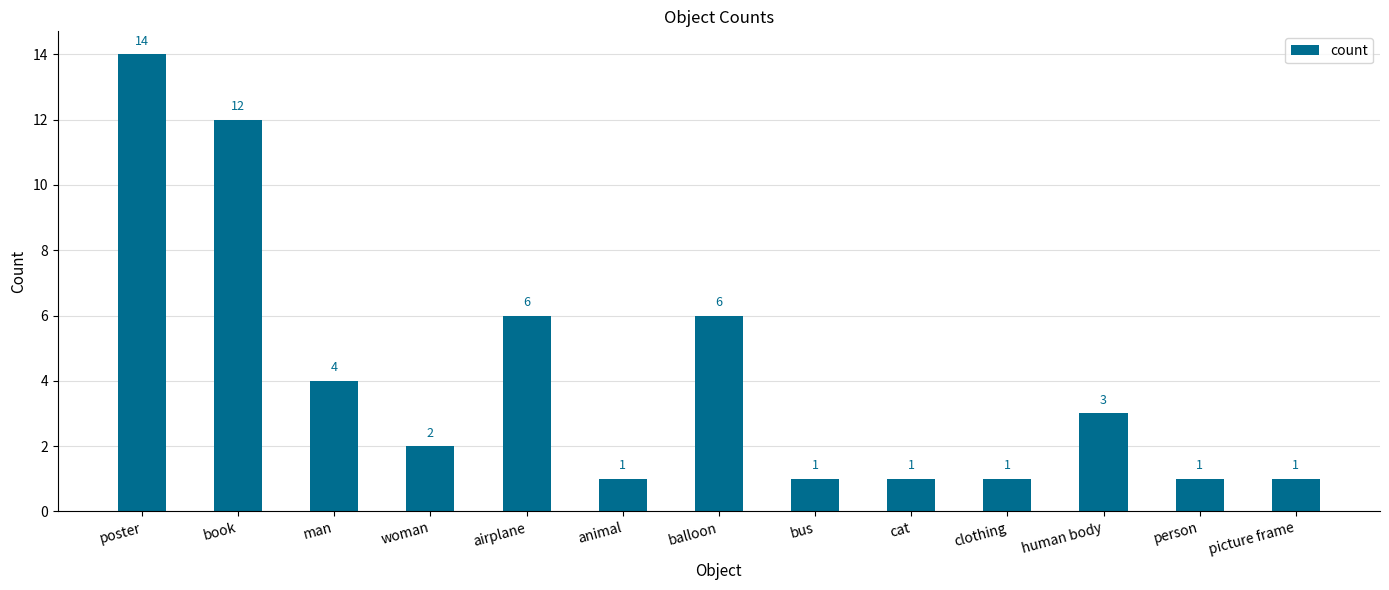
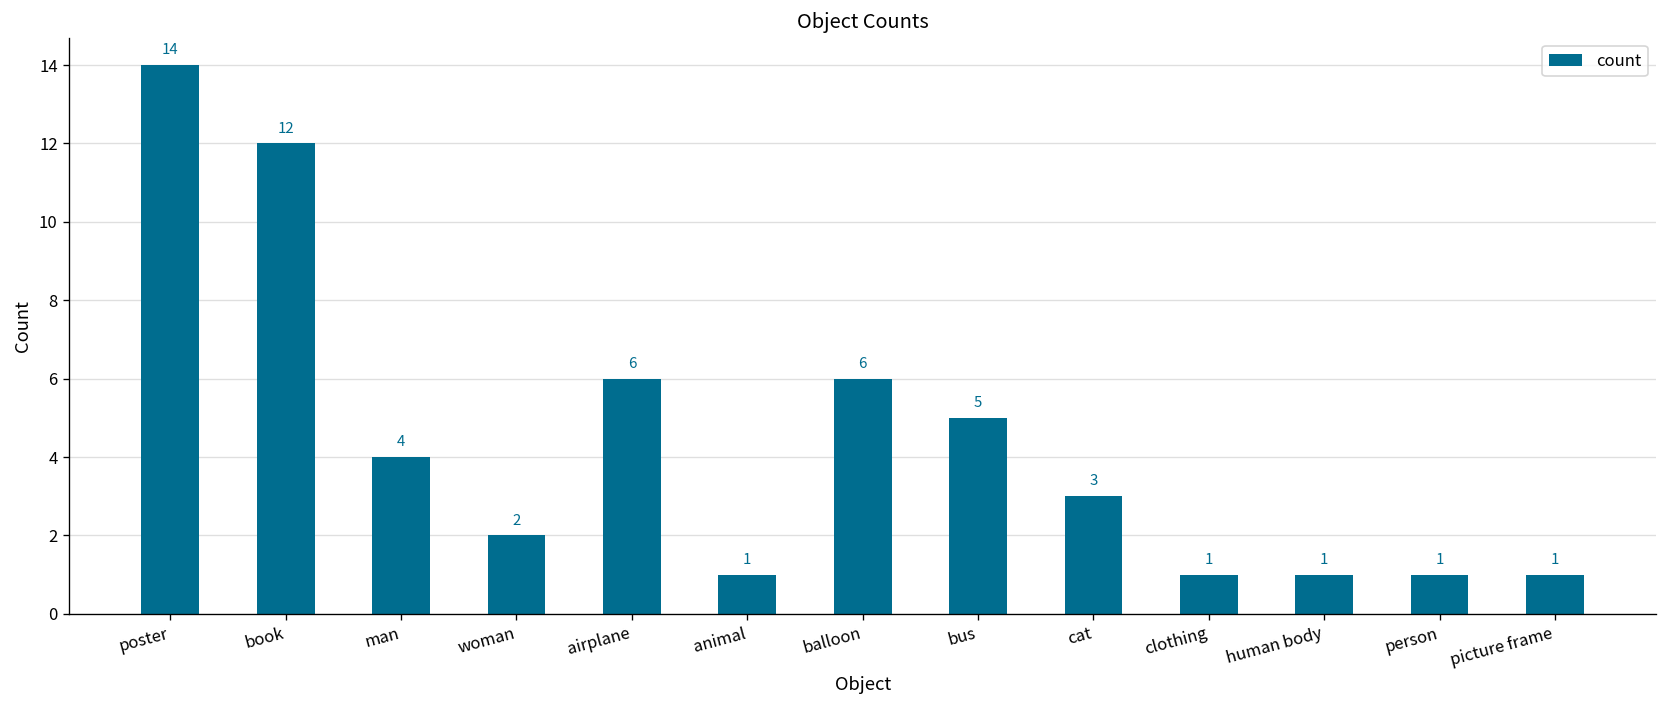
bus: 1 -> 5
cat: 1 -> 3
human body: 3 -> 1
